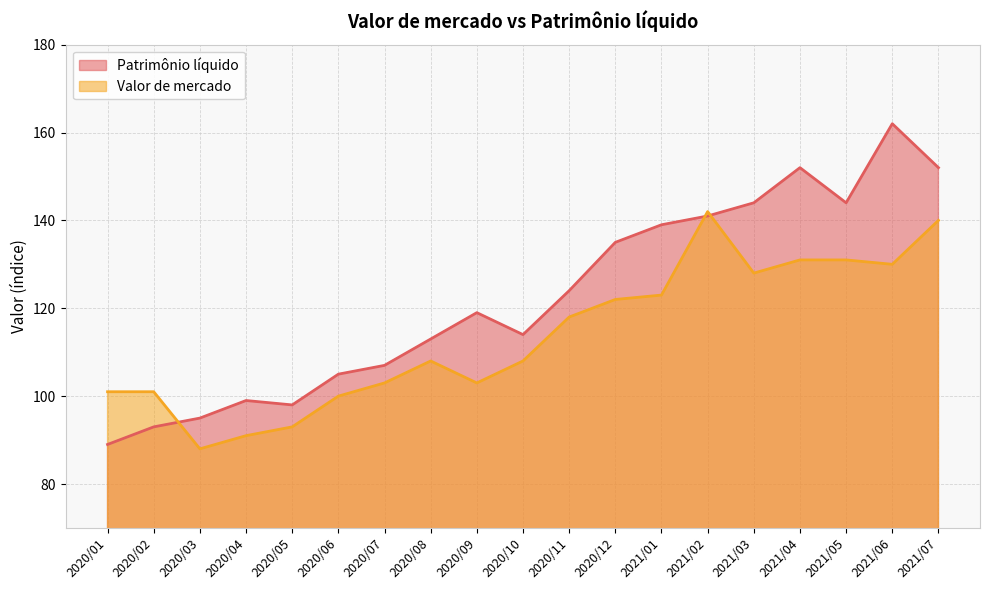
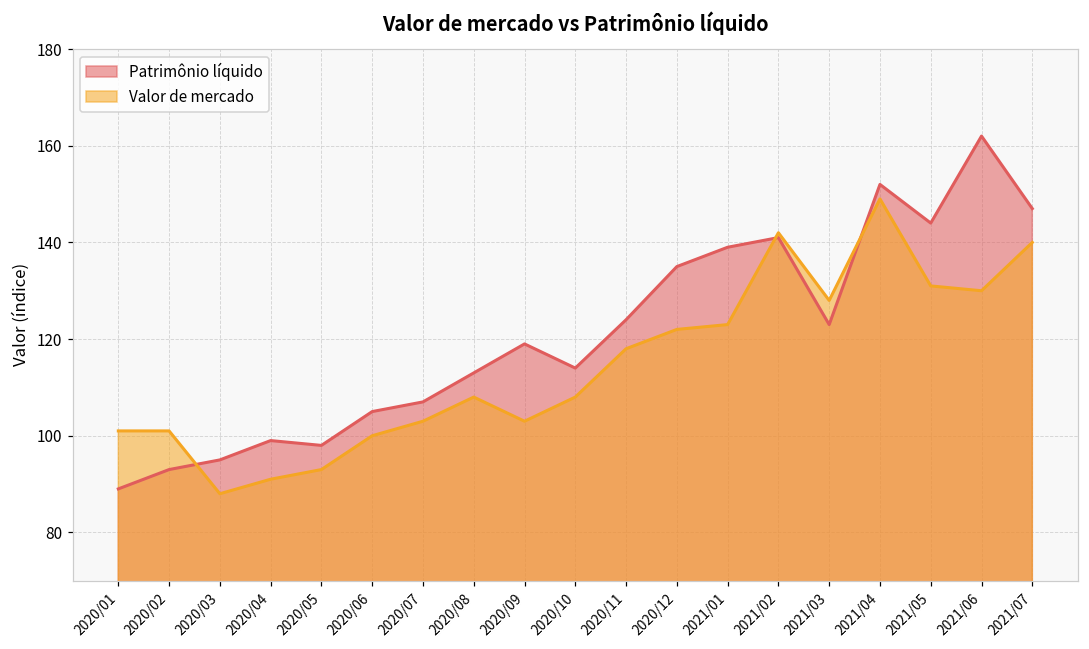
Patrimônio líquido, 2021/03: 144 -> 123
Valor de mercado, 2021/04: 131 -> 149
Patrimônio líquido, 2021/07: 152 -> 147
